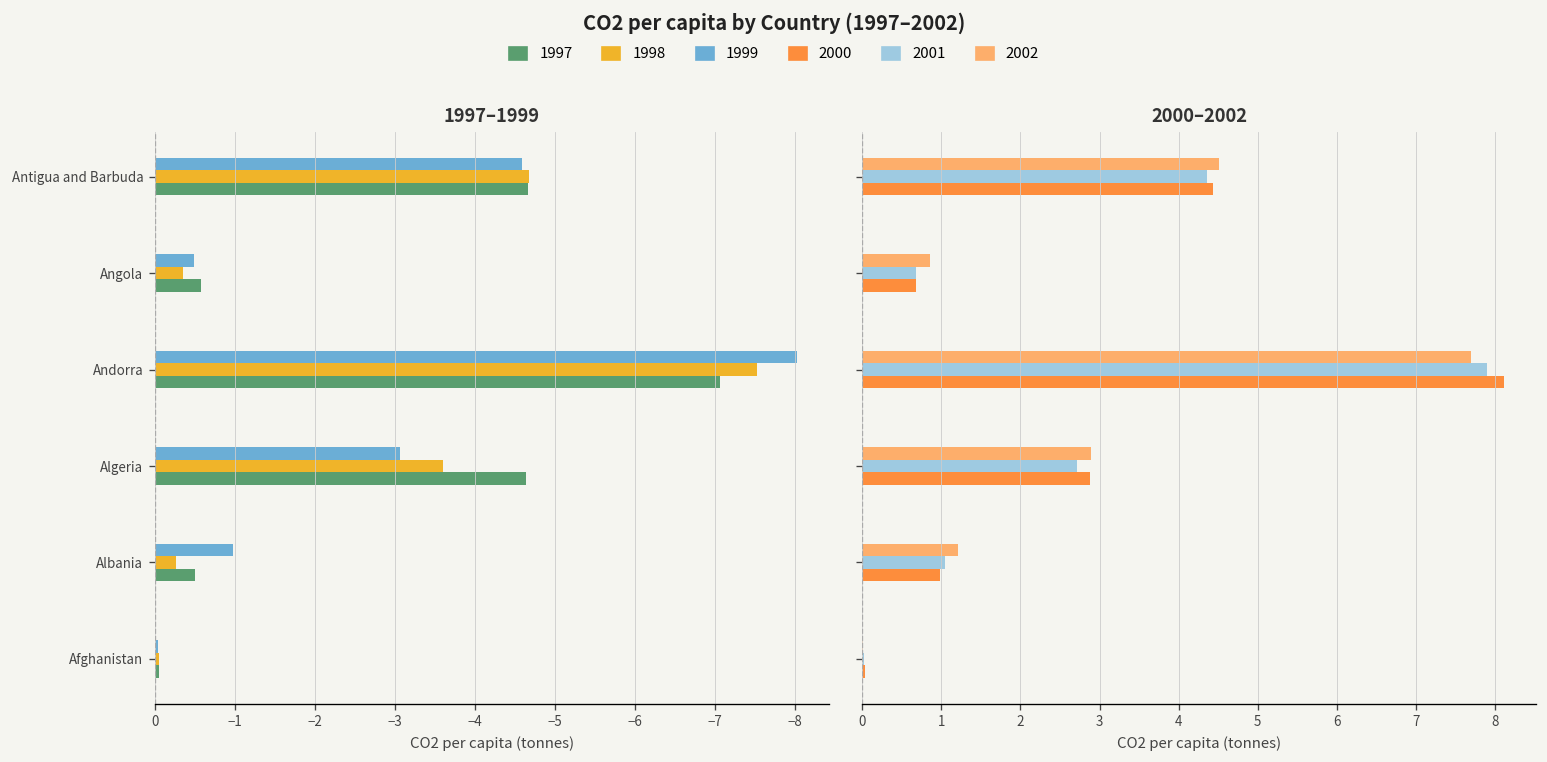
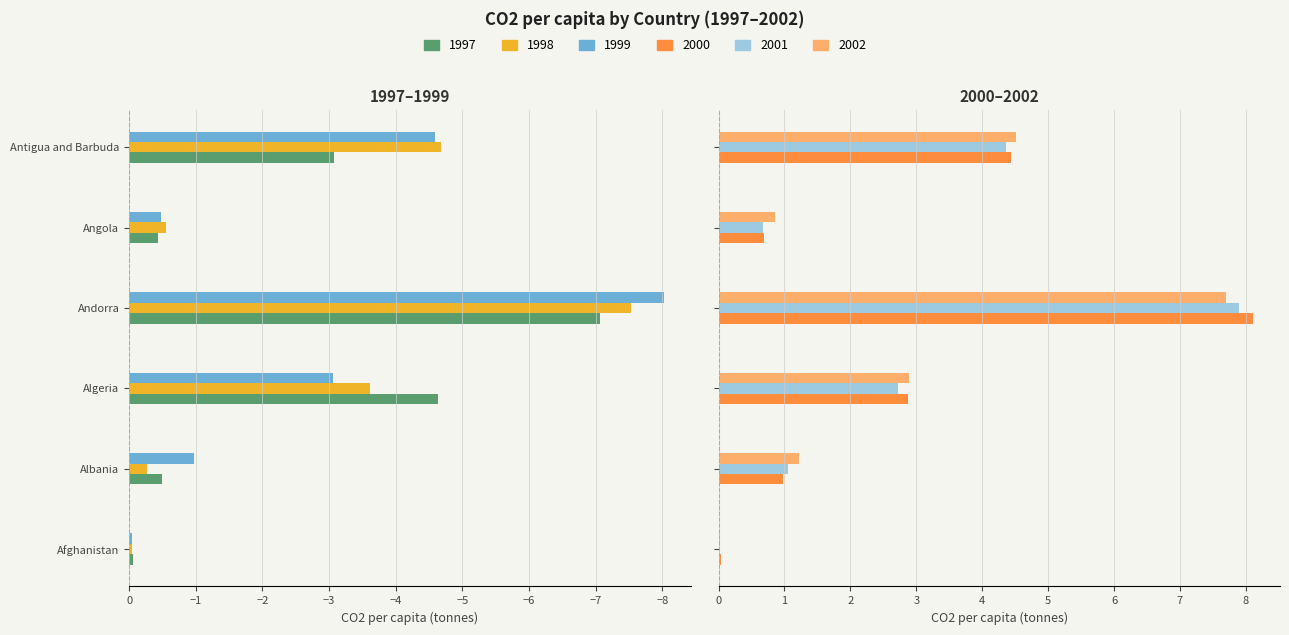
1997–1999, 1997, Antigua and Barbuda: -4.7 -> -3.1
1997–1999, 1998, Angola: -0.4 -> -0.6
1997–1999, 1997, Angola: -0.6 -> -0.4
